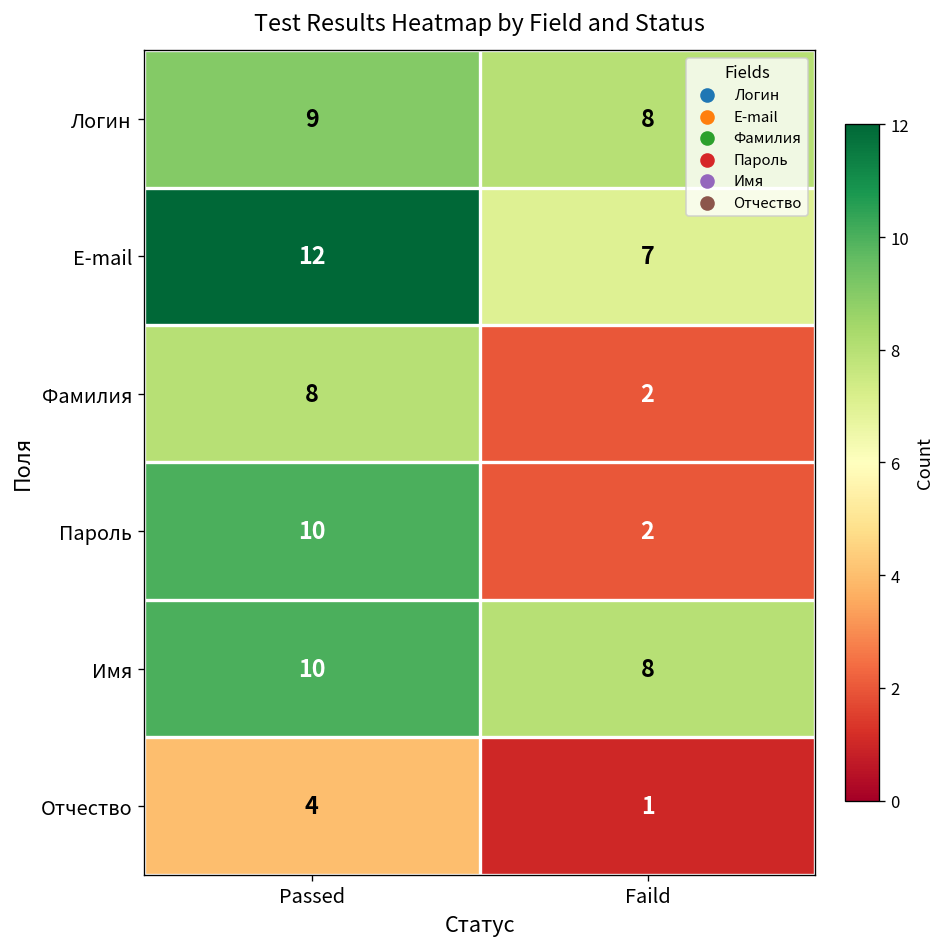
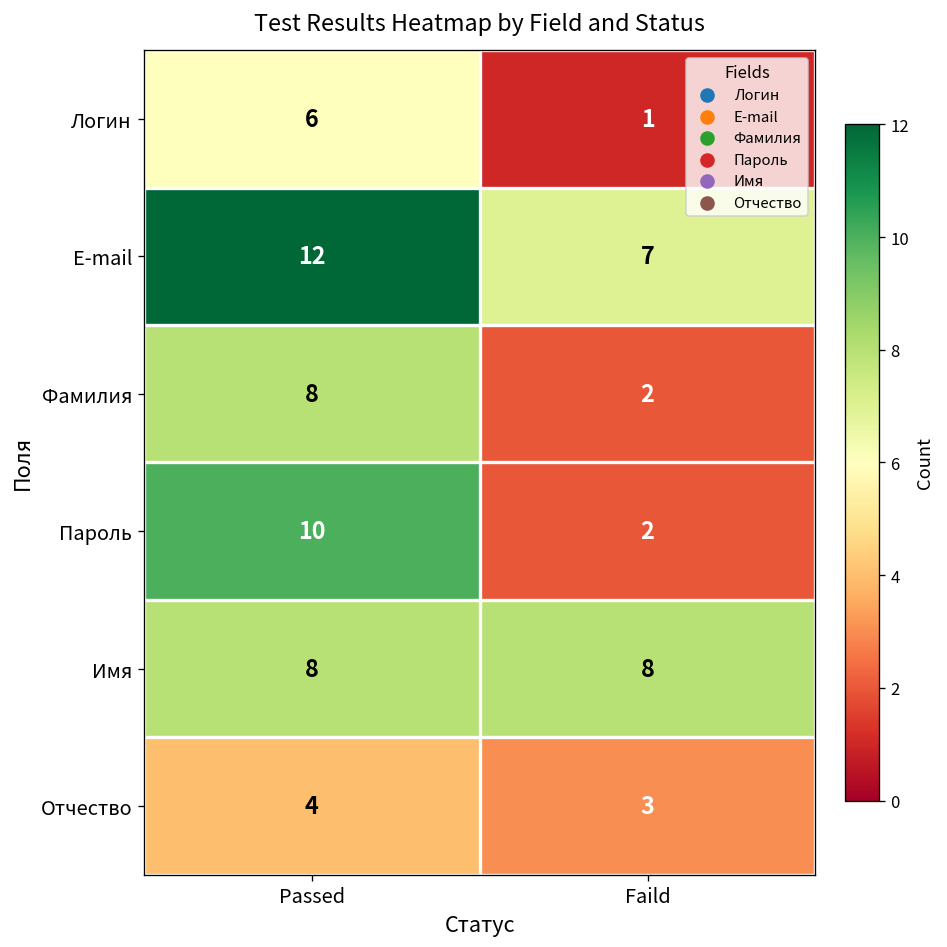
Логин, Passed: 9 -> 6
Логин, Faild: 8 -> 1
Имя, Passed: 10 -> 8
Отчество, Faild: 1 -> 3
